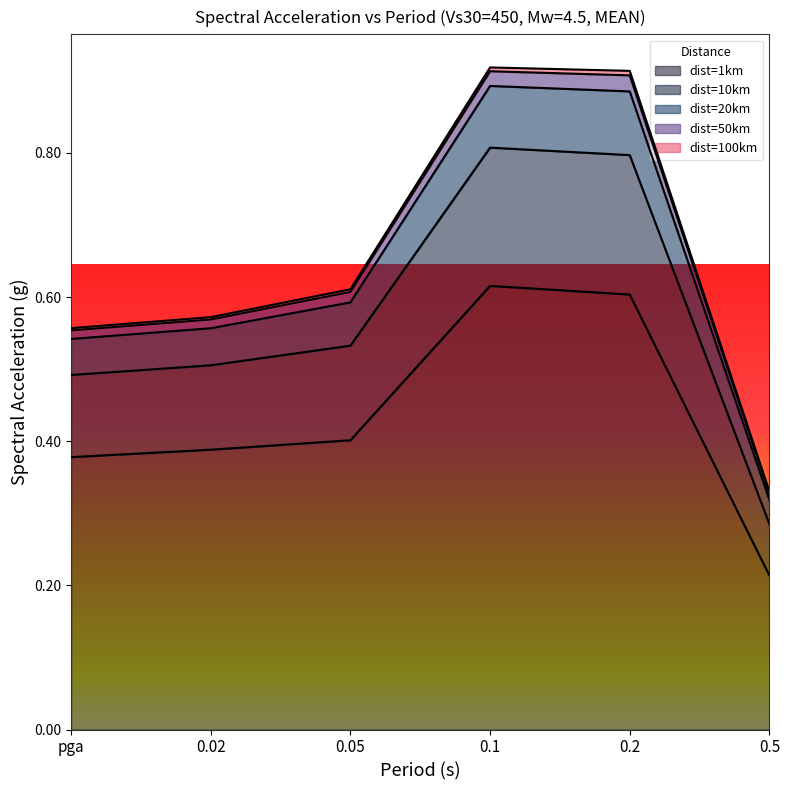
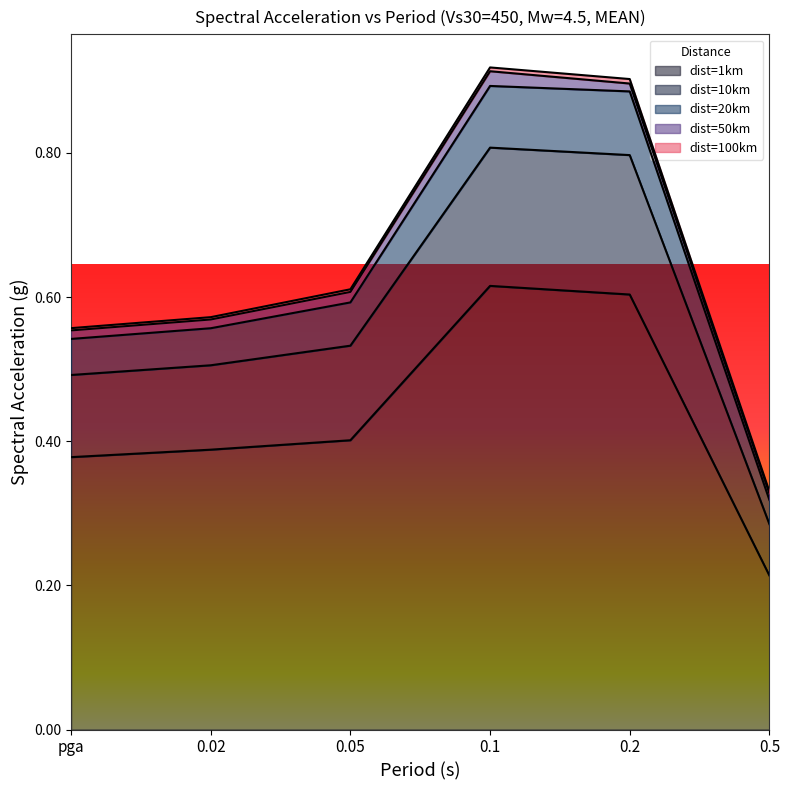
dist=50km, 0.2: 0.02 -> 0.01
